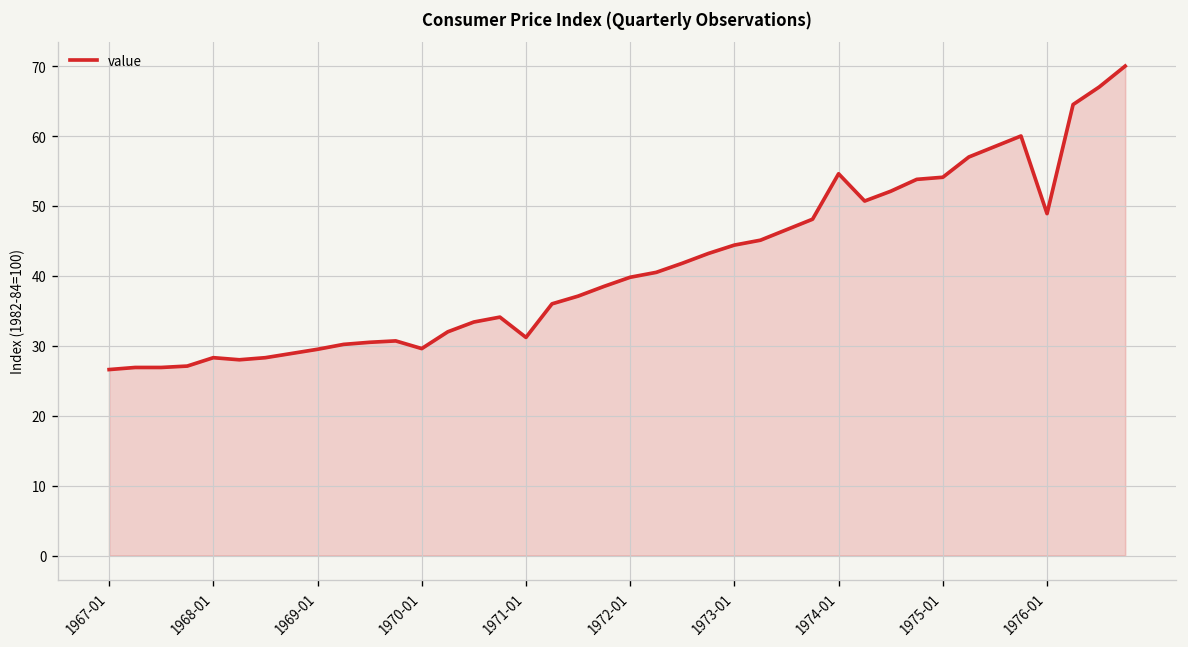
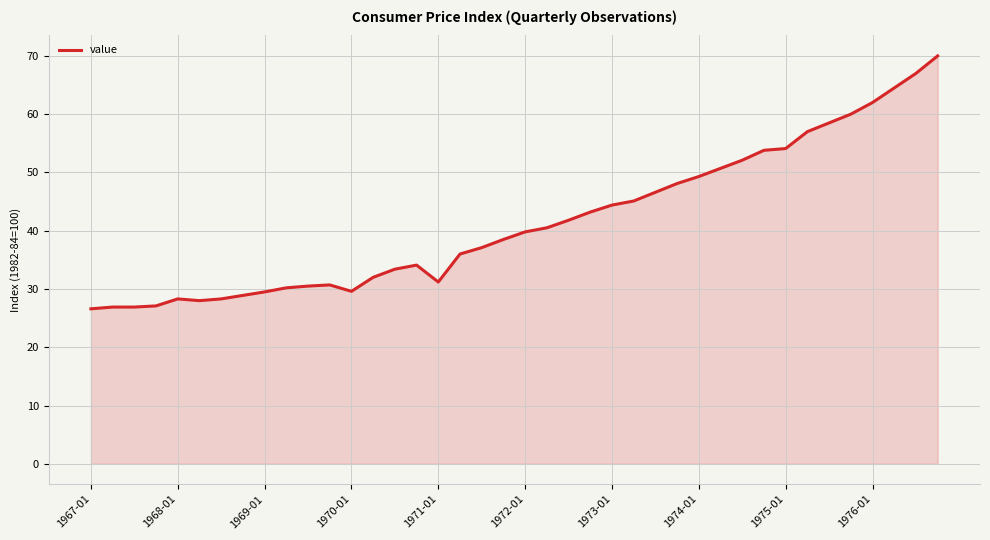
1974-01: 55 -> 49
1976-01: 49 -> 62
